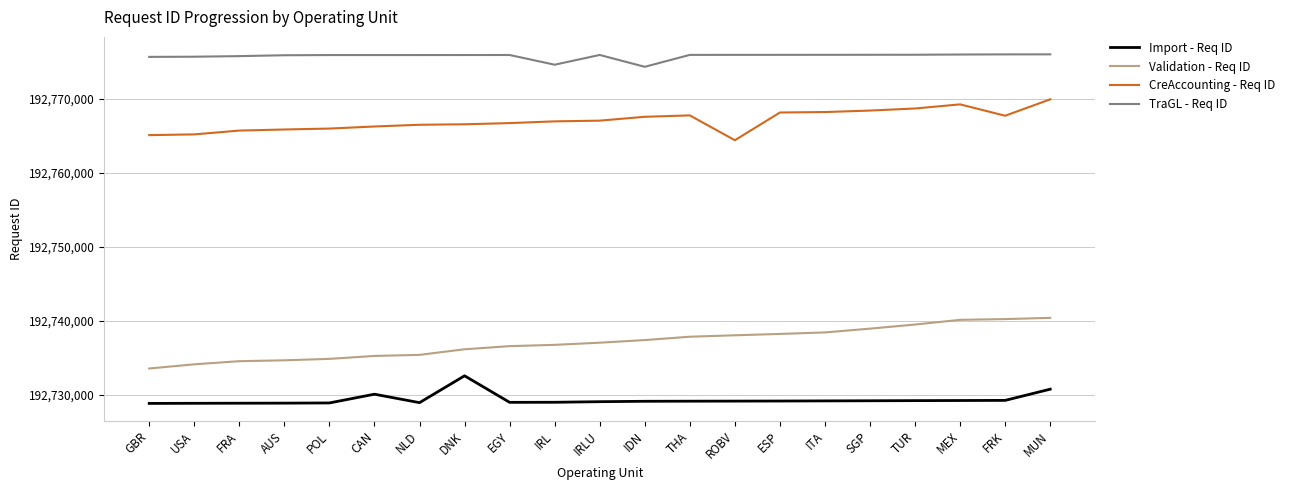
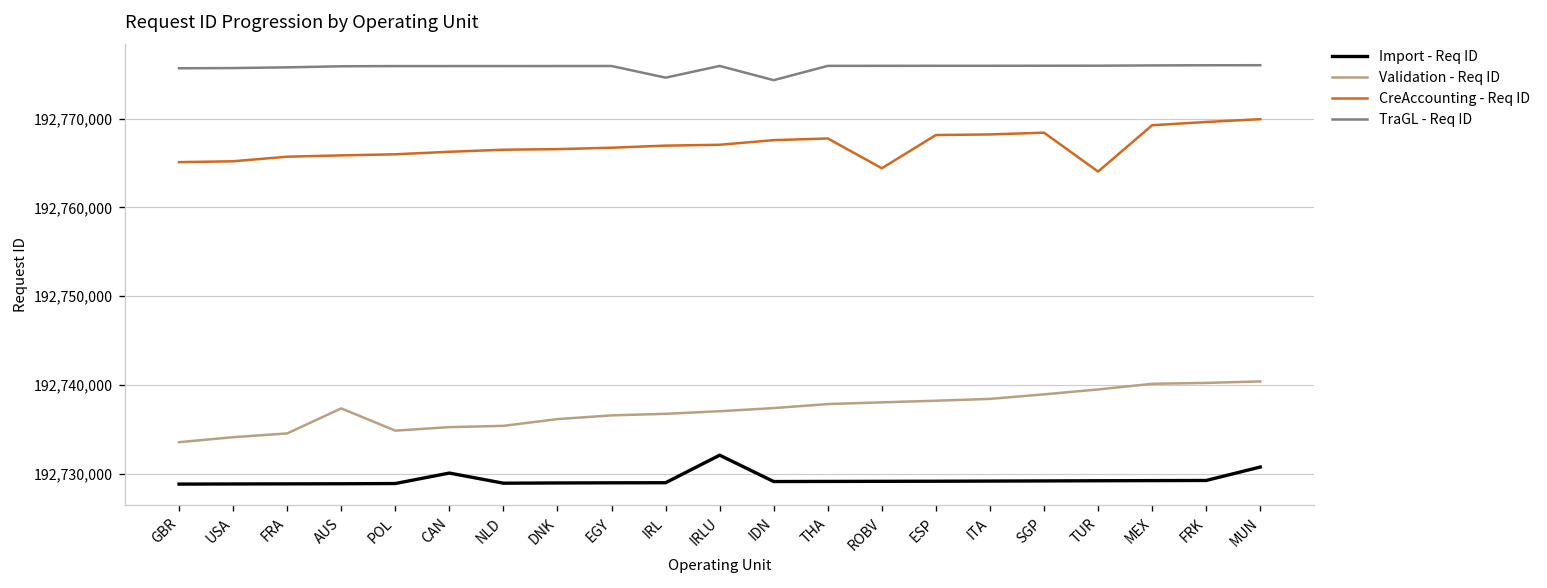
Validation - Req ID, AUS: 192,735,000 -> 192,737,000
Import - Req ID, DNK: 192,733,000 -> 192,729,000
Import - Req ID, IRLU: 192,729,000 -> 192,732,000
CreAccounting - Req ID, TUR: 192,769,000 -> 192,764,000
CreAccounting - Req ID, FRK: 192,768,000 -> 192,770,000
